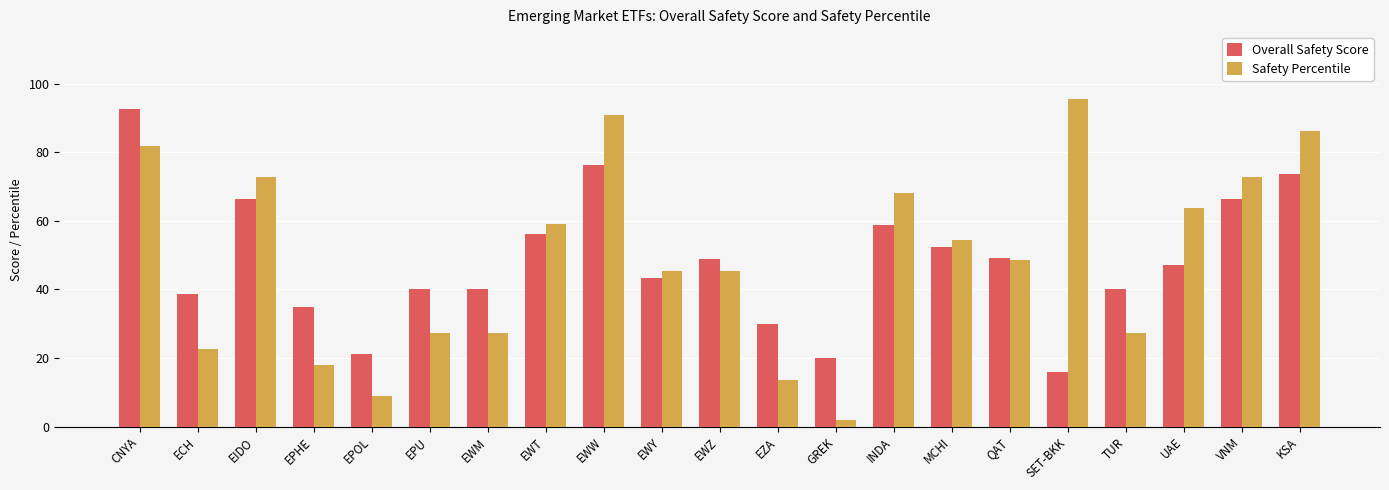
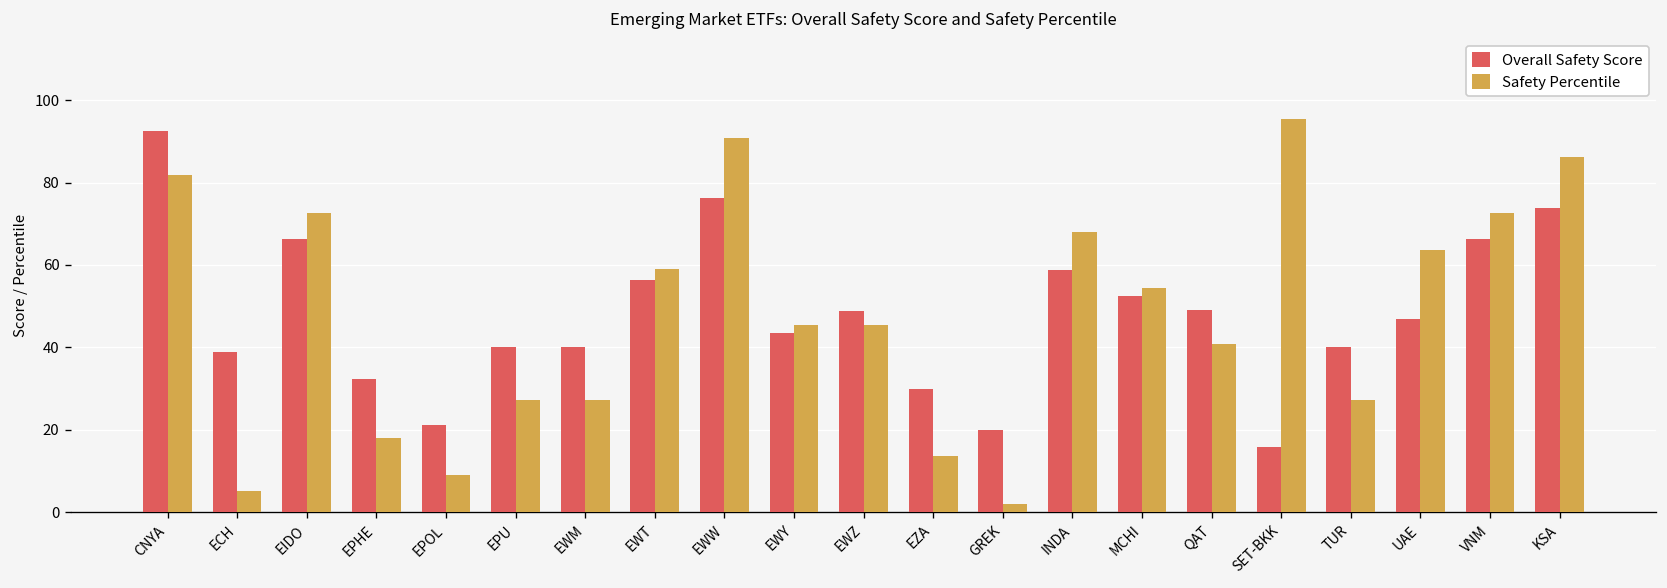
Safety Percentile, ECH: 23 -> 5
Overall Safety Score, EPHE: 35 -> 32
Safety Percentile, QAT: 49 -> 41
